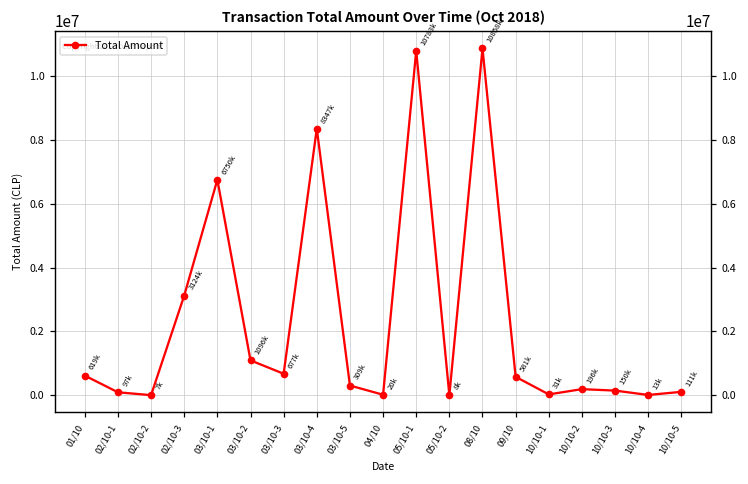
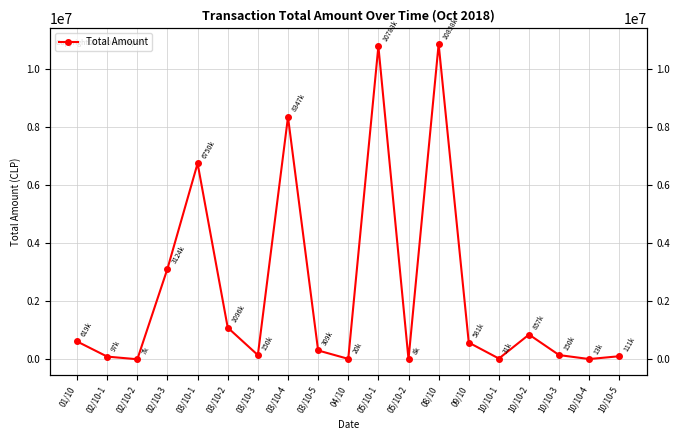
03/10-3: 677k -> 150k
10/10-2: 196k -> 857k
